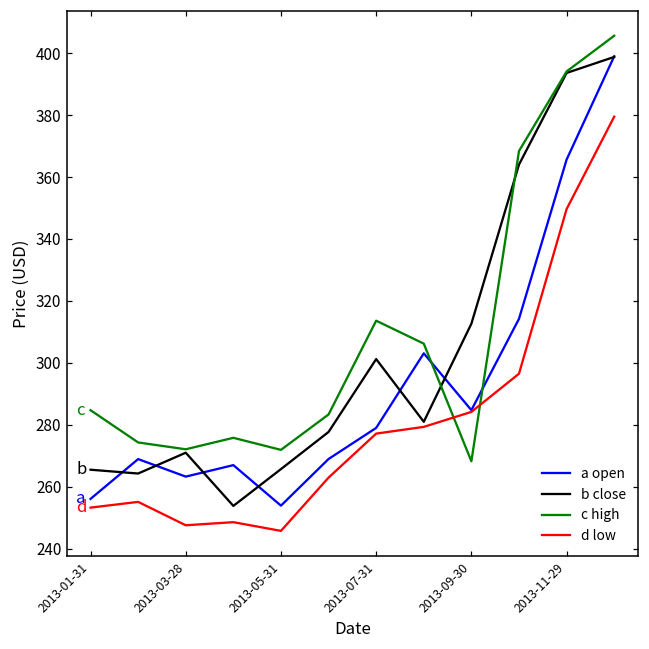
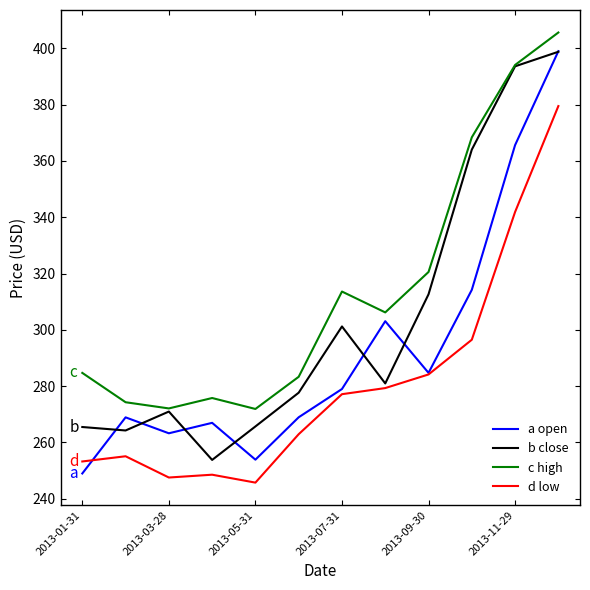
a open, 2013-01-31: 256 -> 249
c high, 2013-09-30: 268 -> 321
d low, 2013-11-29: 350 -> 342
